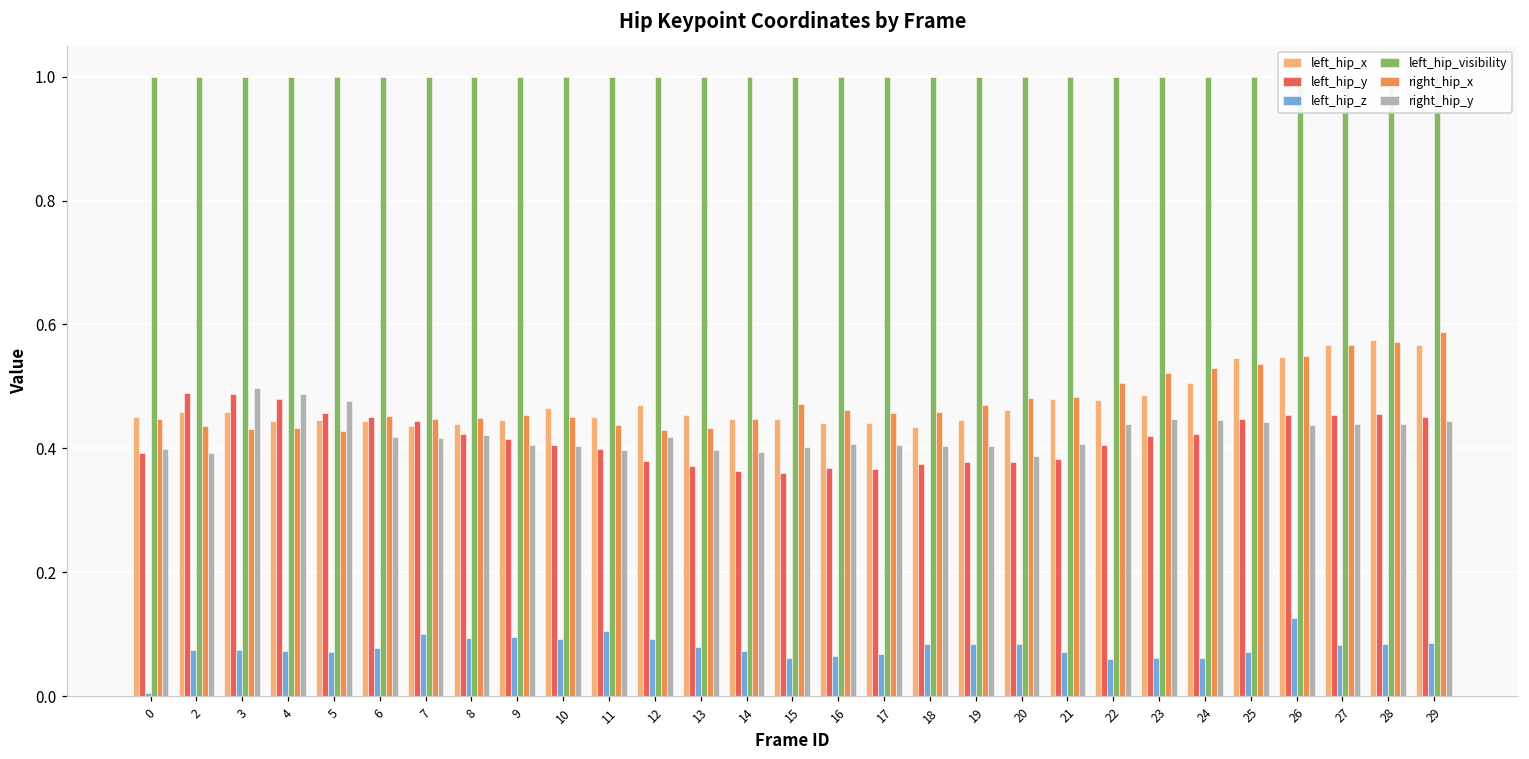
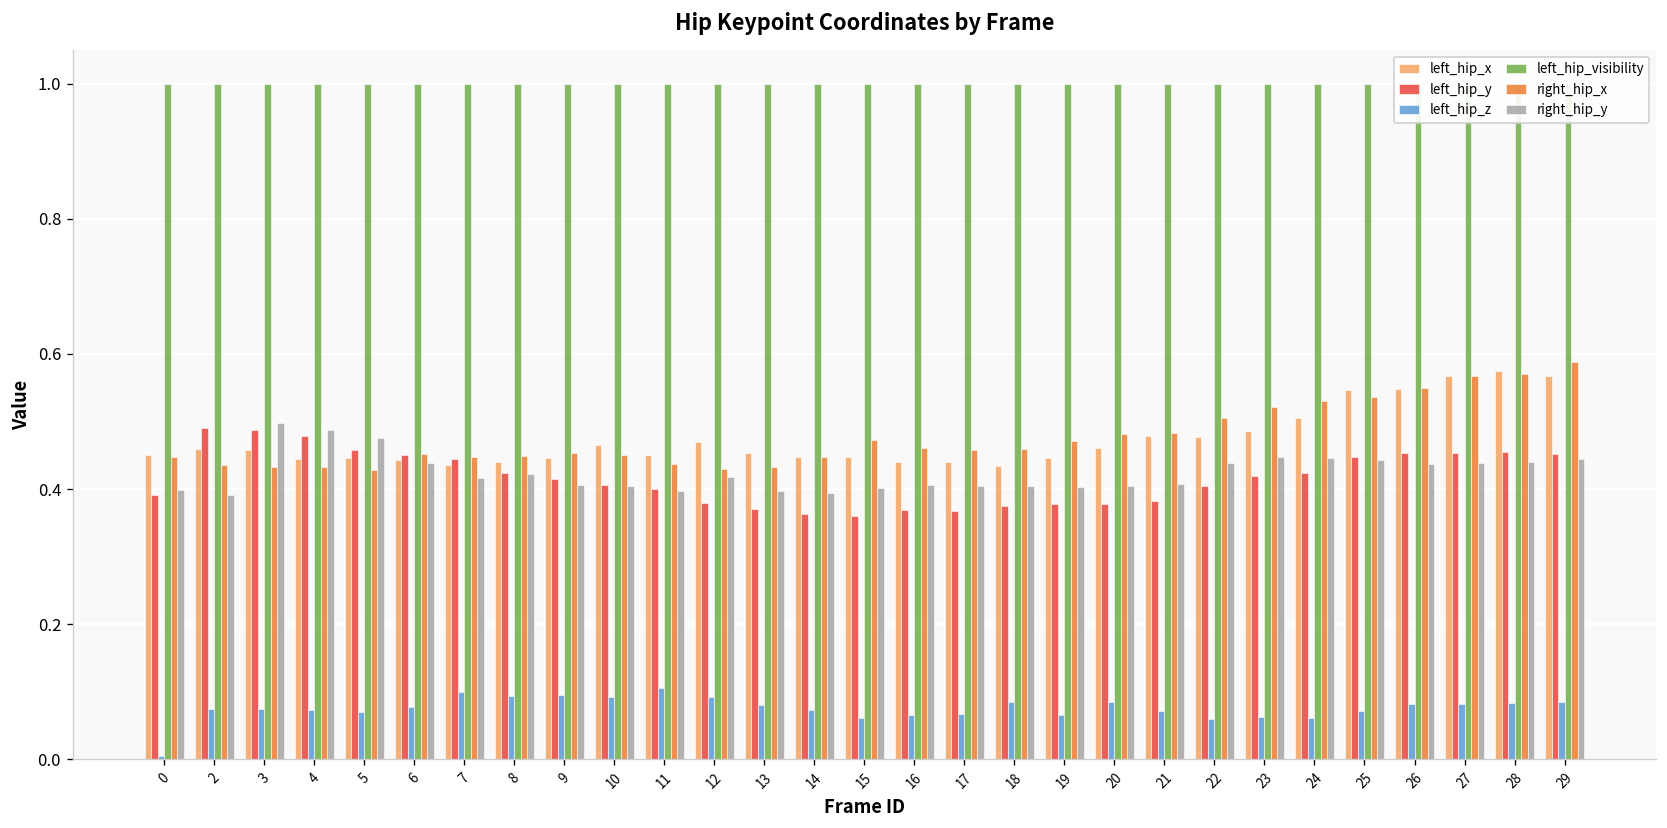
right_hip_y, 6: 0.42 -> 0.44
left_hip_z, 19: 0.08 -> 0.07
right_hip_y, 20: 0.39 -> 0.40
left_hip_z, 26: 0.13 -> 0.08
